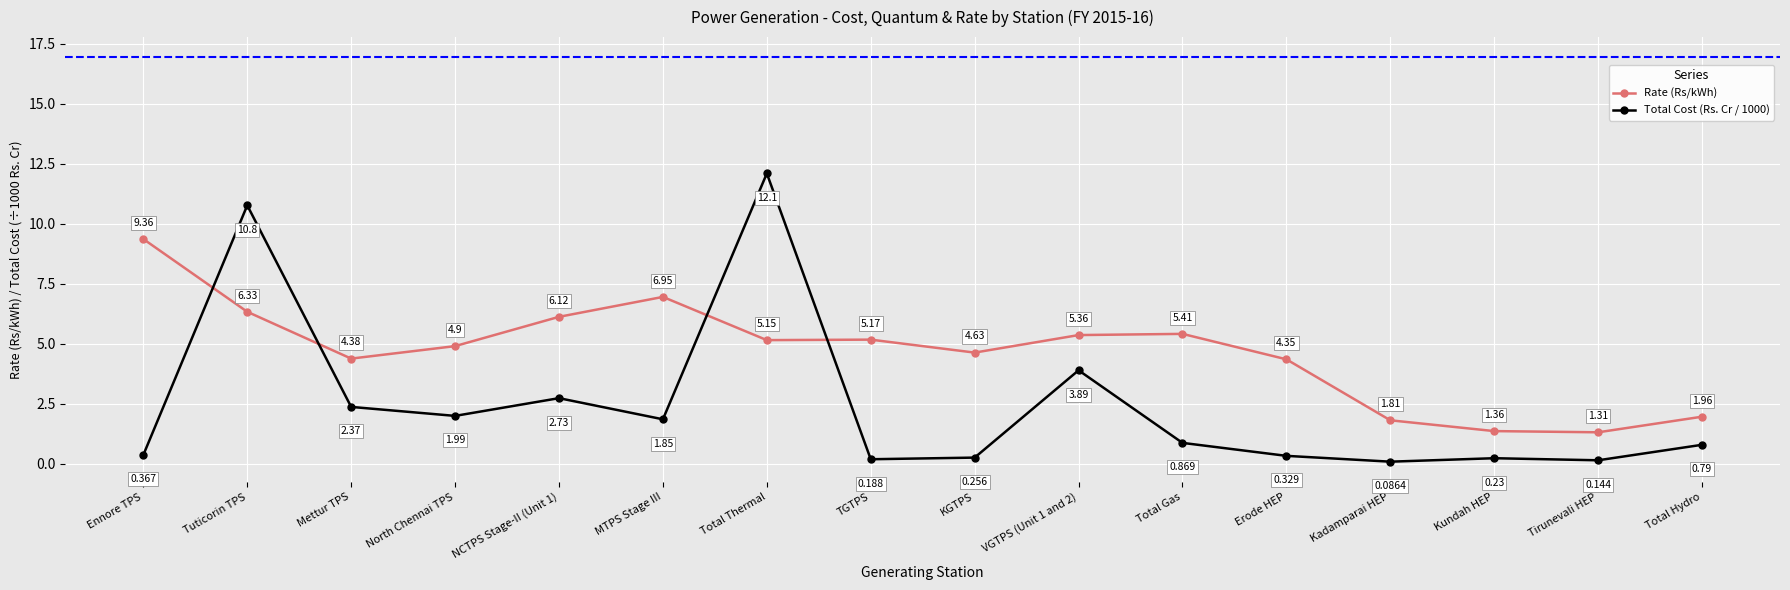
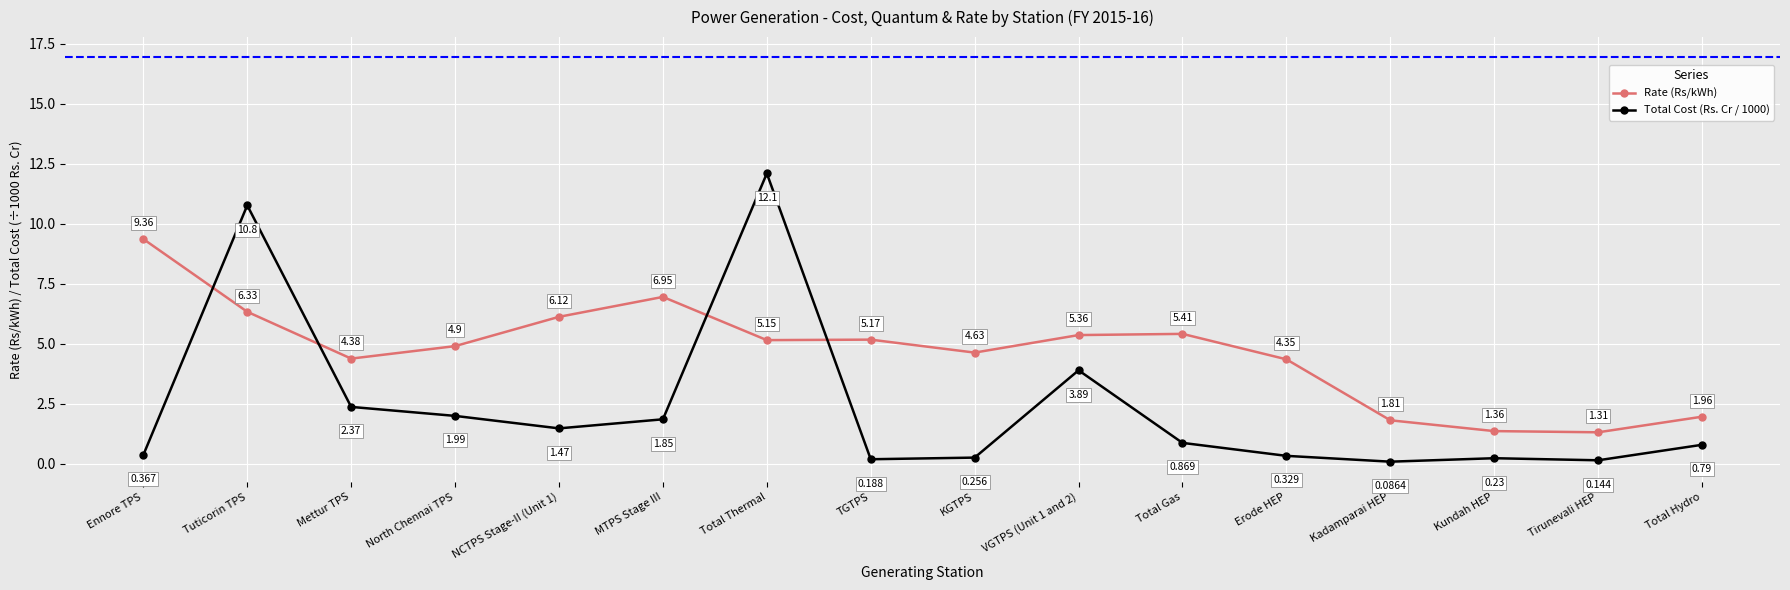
Total Cost (Rs. Cr / 1000), NCTPS Stage-II (Unit 1): 2.73 -> 1.47
